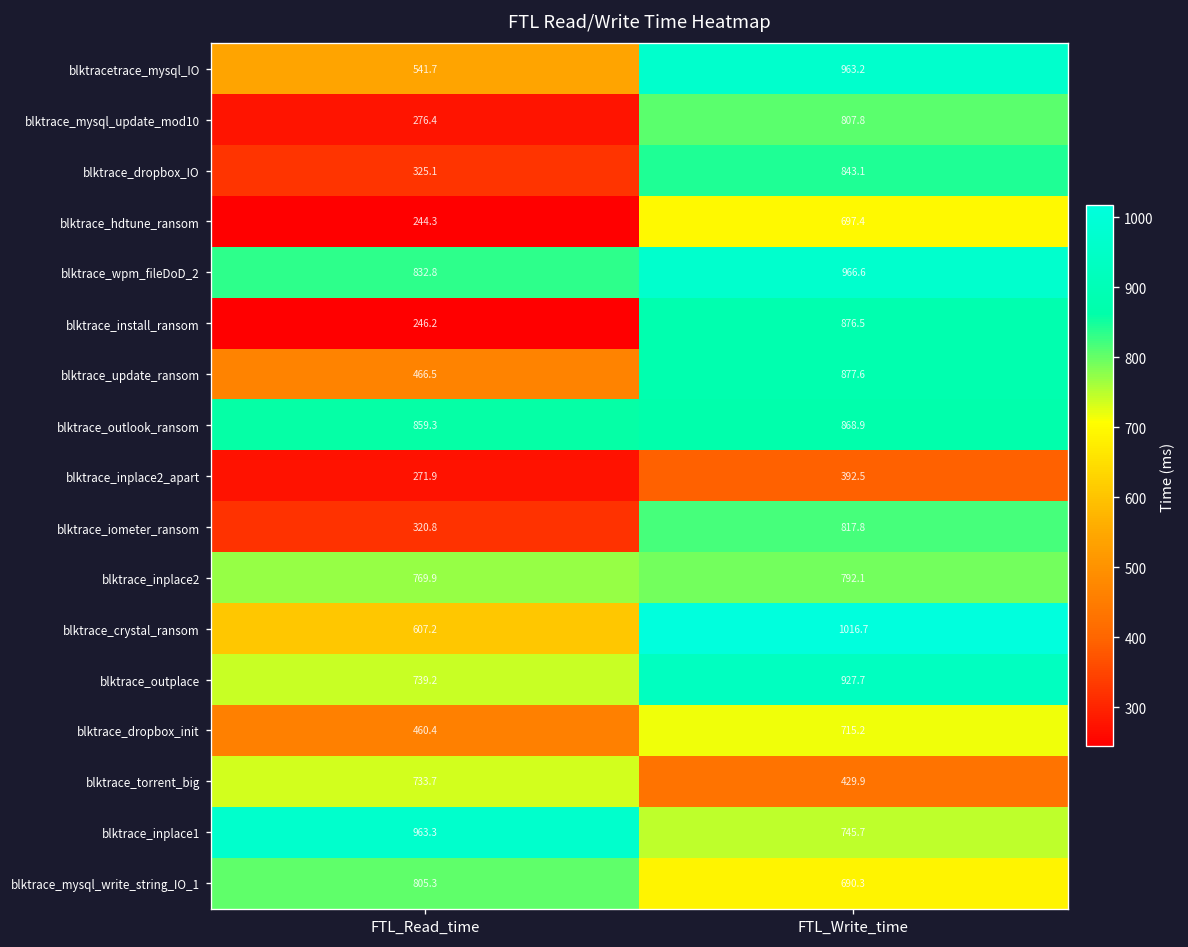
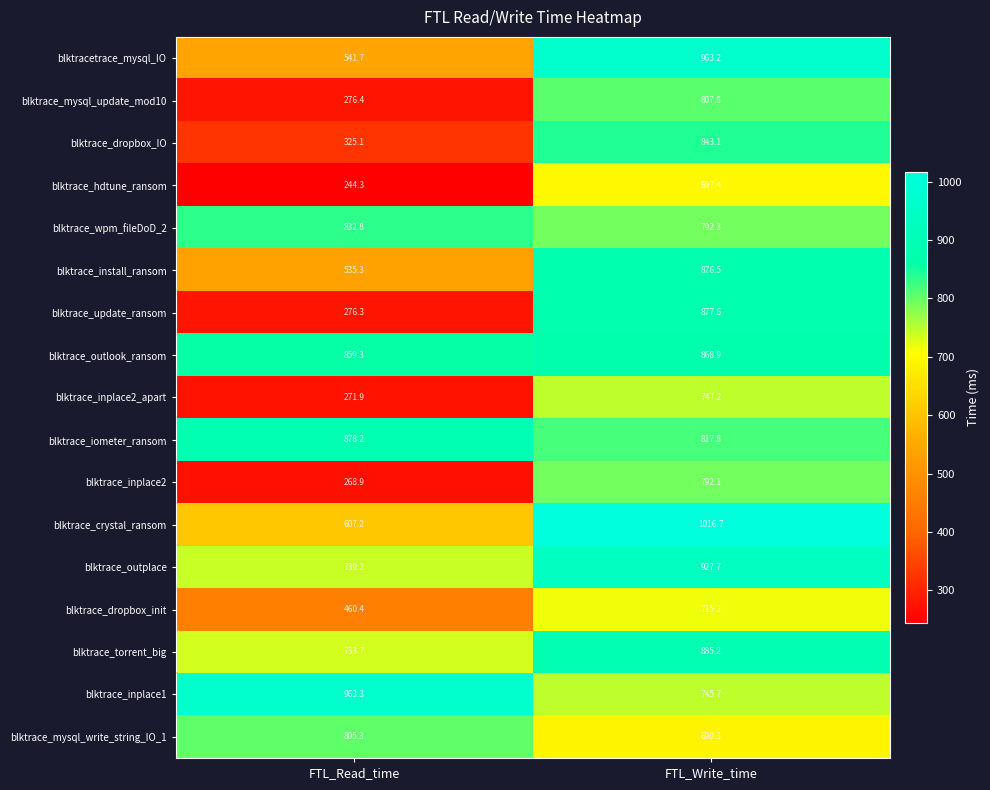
blktrace_wpm_fileDoD_2, FTL_Write_time: 966.6 -> 792.3
blktrace_install_ransom, FTL_Read_time: 246.2 -> 535.3
blktrace_update_ransom, FTL_Read_time: 466.5 -> 276.3
blktrace_inplace2_apart, FTL_Write_time: 392.5 -> 747.2
blktrace_iometer_ransom, FTL_Read_time: 320.8 -> 878.2
blktrace_inplace2, FTL_Read_time: 769.9 -> 268.9
blktrace_torrent_big, FTL_Write_time: 429.9 -> 885.2
